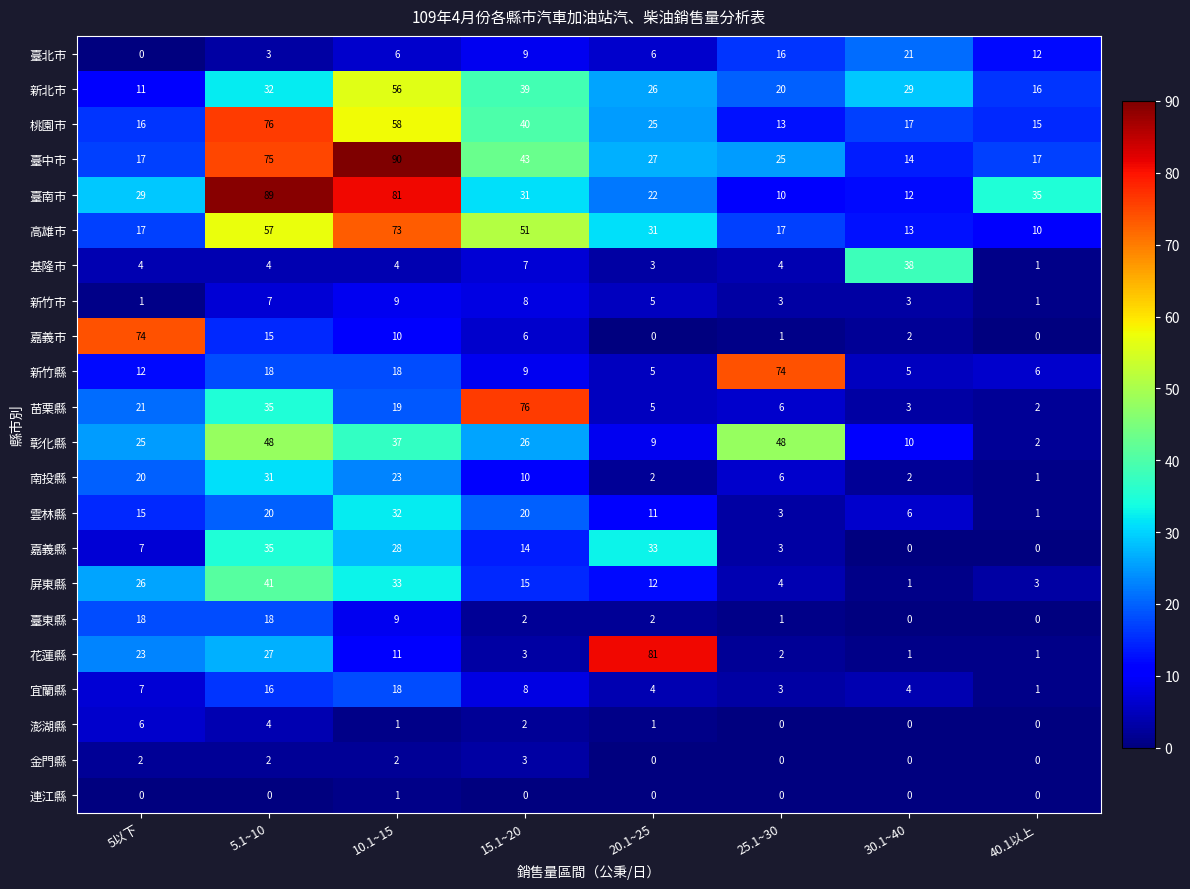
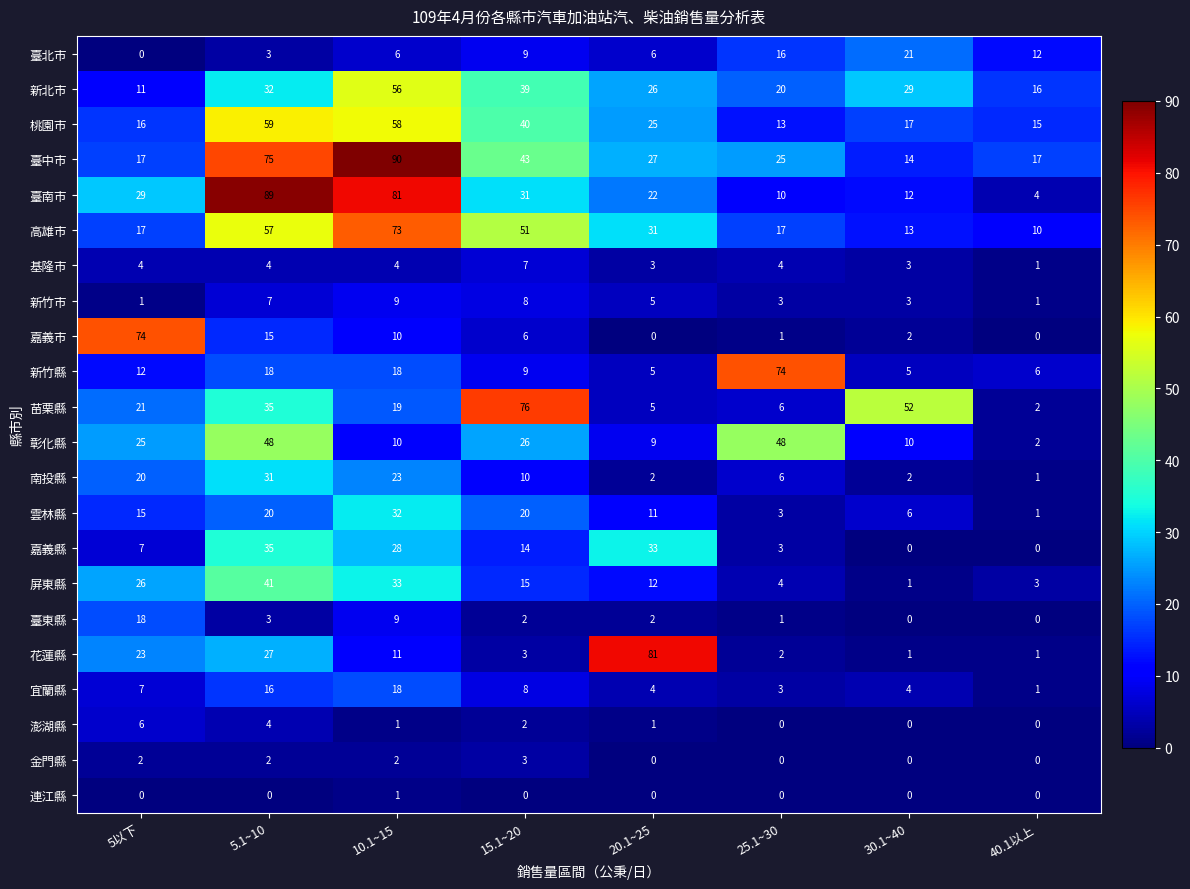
桃園市, 5.1~10: 76 -> 59
臺南市, 40.1以上: 35 -> 4
基隆市, 30.1~40: 38 -> 3
苗栗縣, 30.1~40: 3 -> 52
彰化縣, 10.1~15: 37 -> 10
臺東縣, 5.1~10: 18 -> 3
